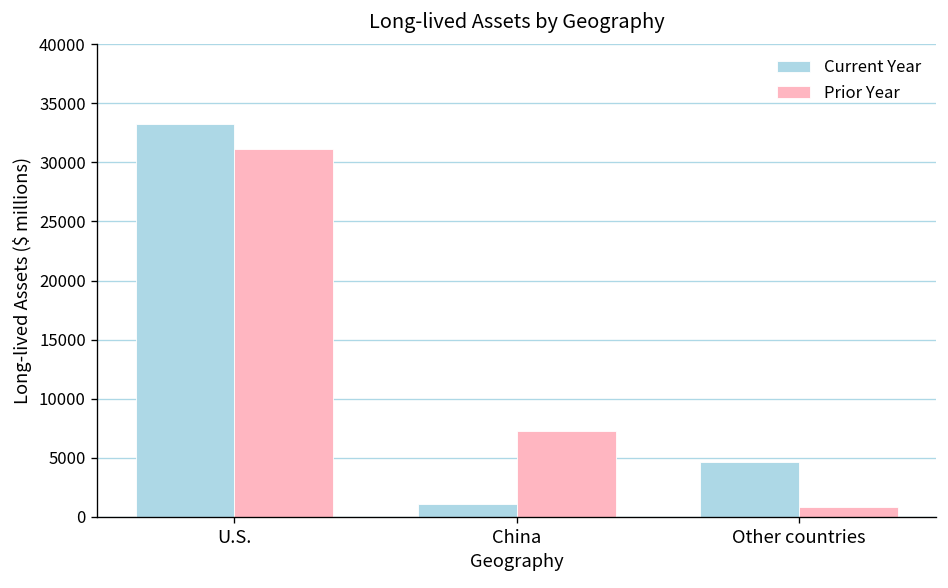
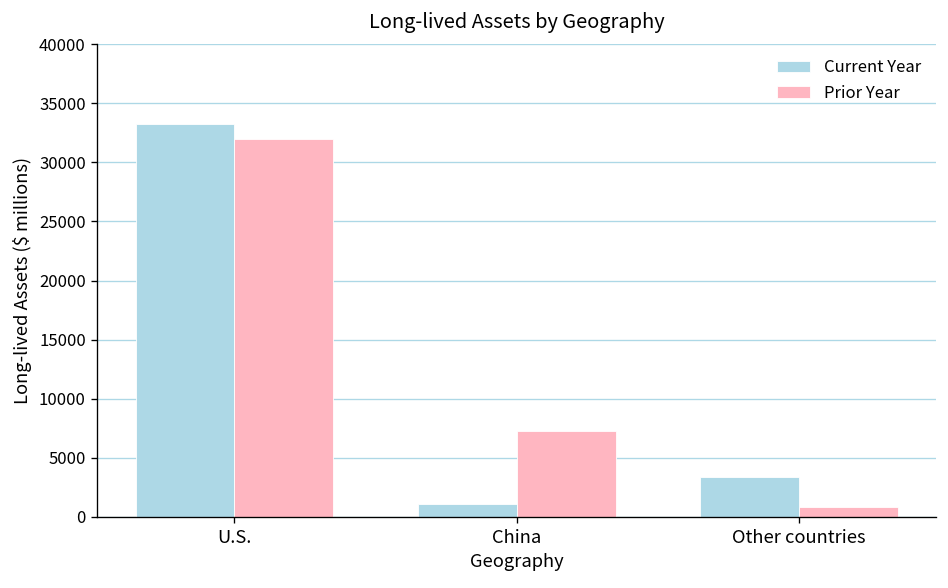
Prior Year, U.S.: 31000 -> 32000
Current Year, Other countries: 5000 -> 3000
